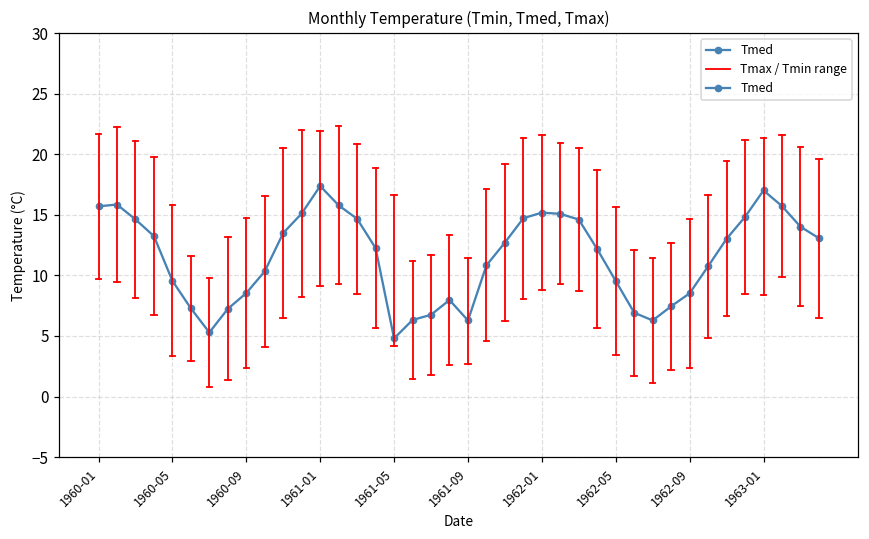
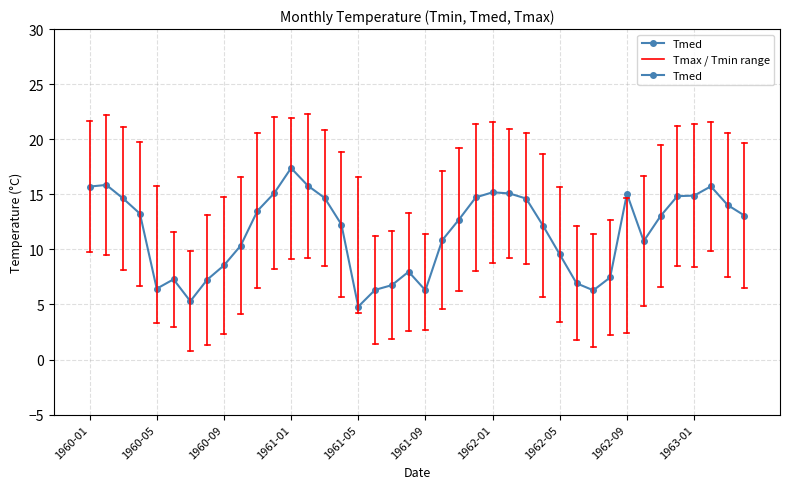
Tmed, 1960-05: 9.6 -> 6.4
Tmed, 1962-09: 8.5 -> 15.0
Tmed, 1963-01: 17.0 -> 14.9
